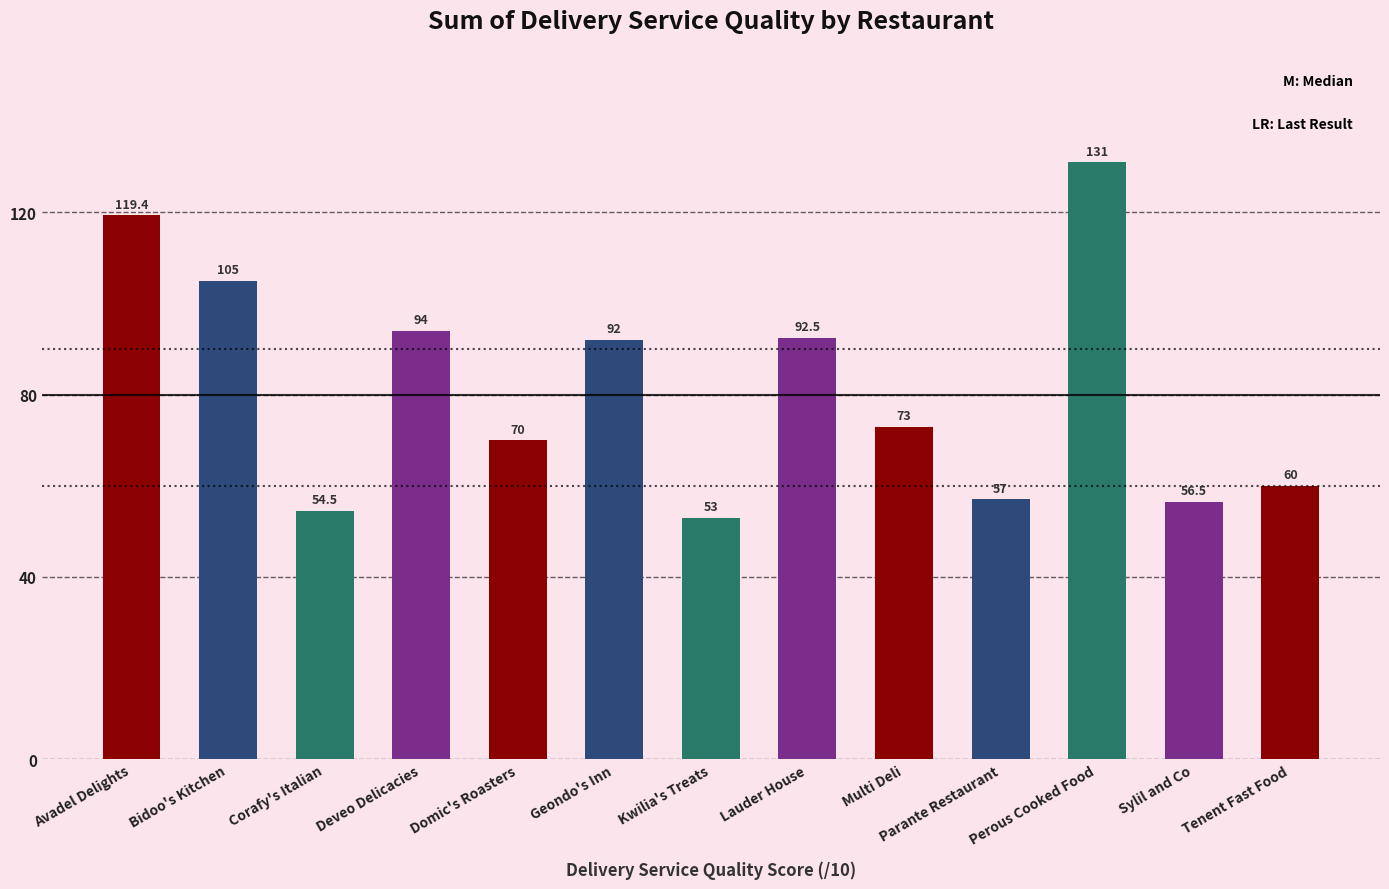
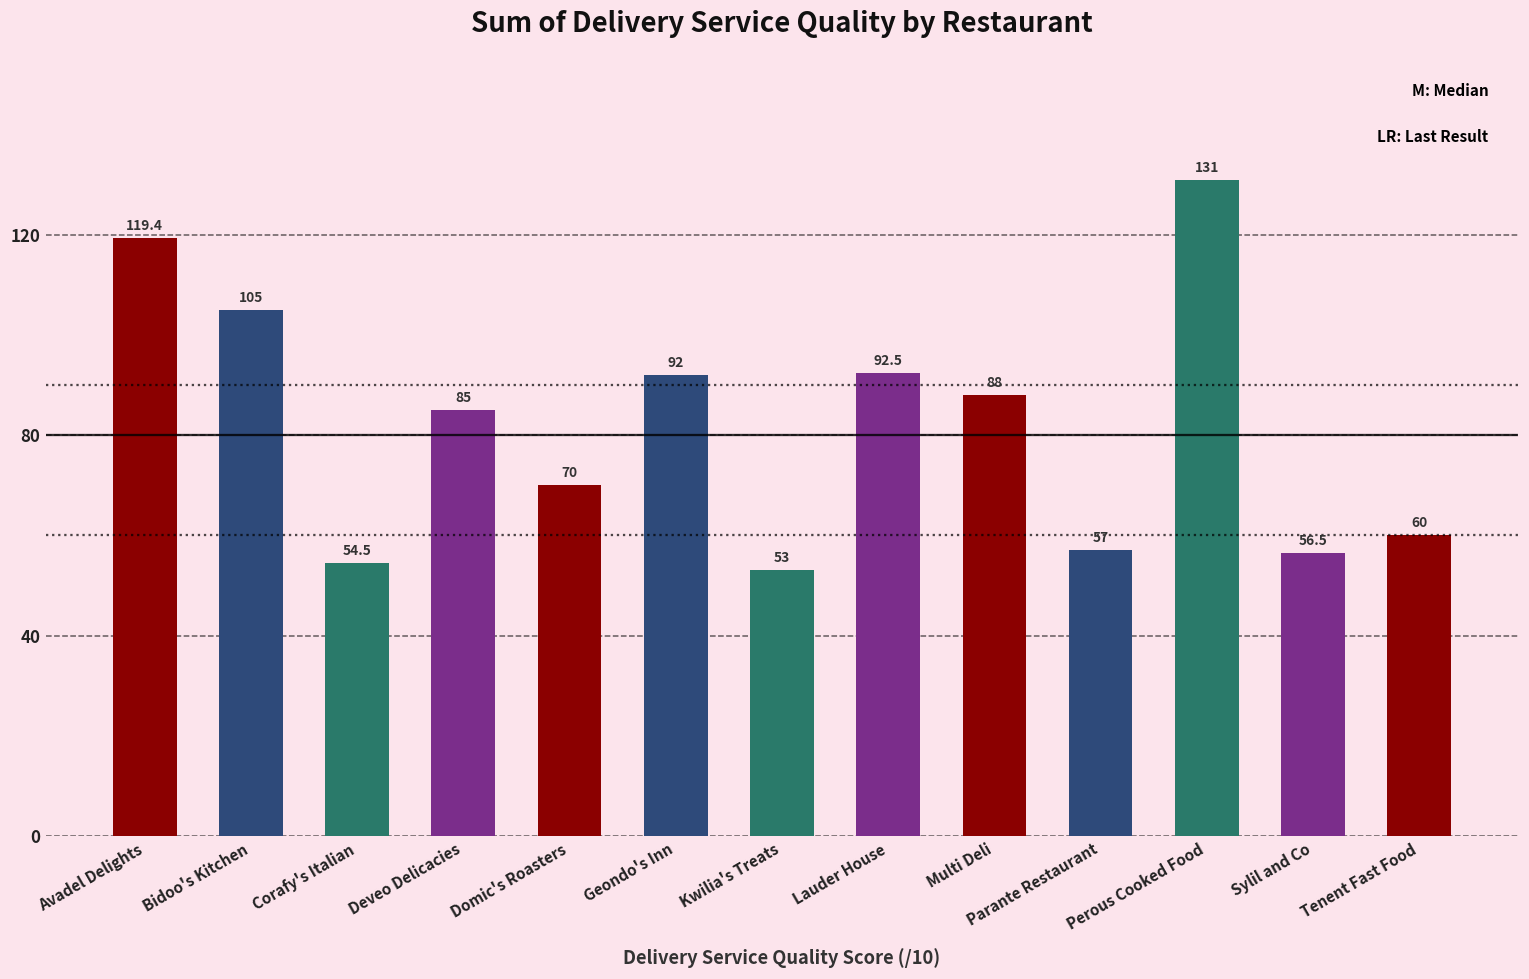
Deveo Delicacies: 94 -> 85
Multi Deli: 73 -> 88
